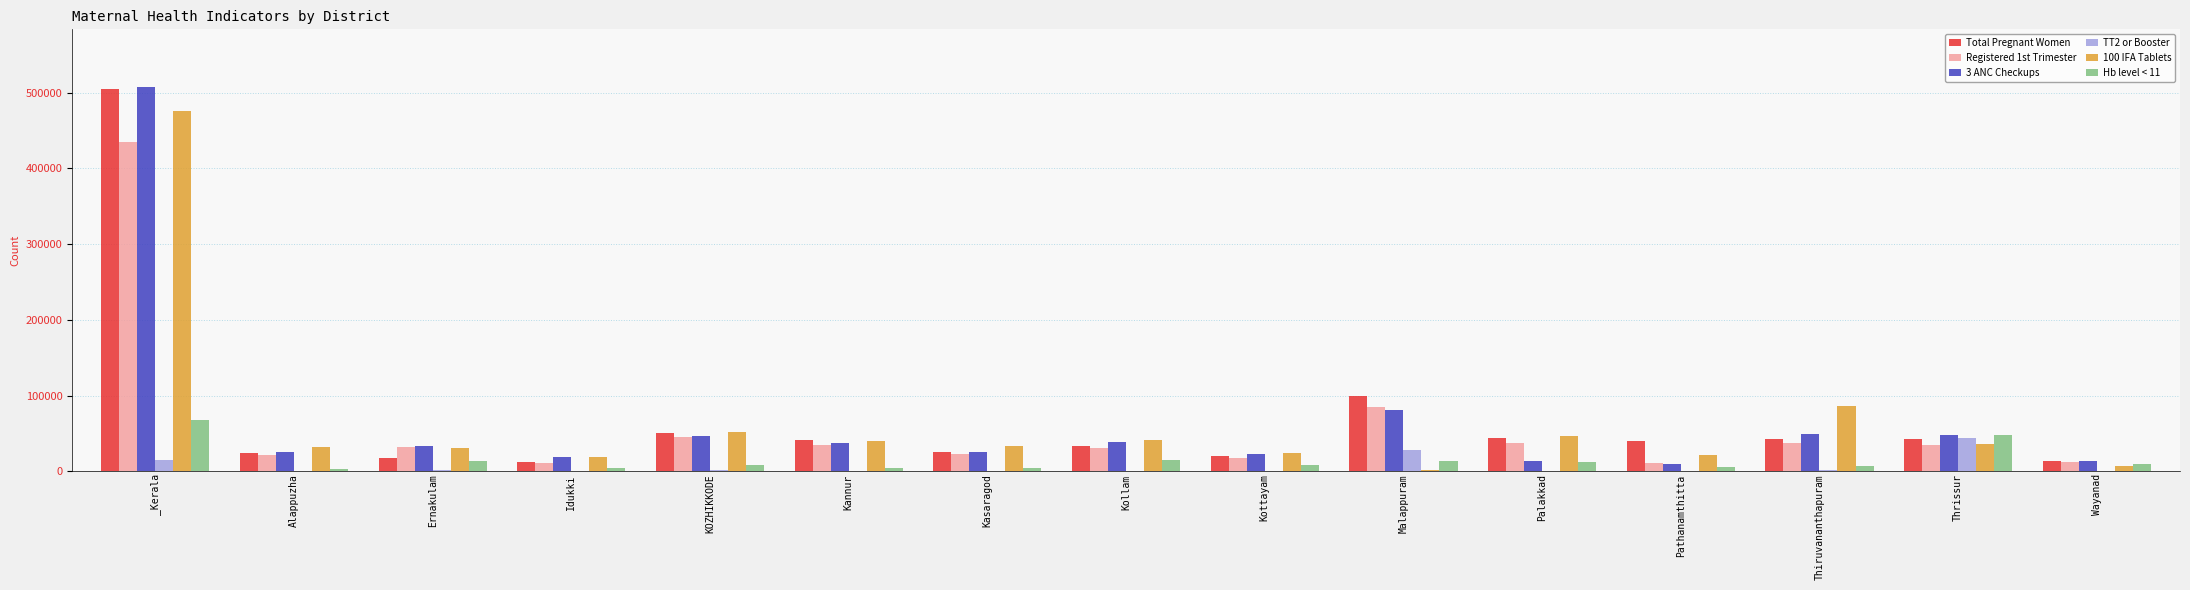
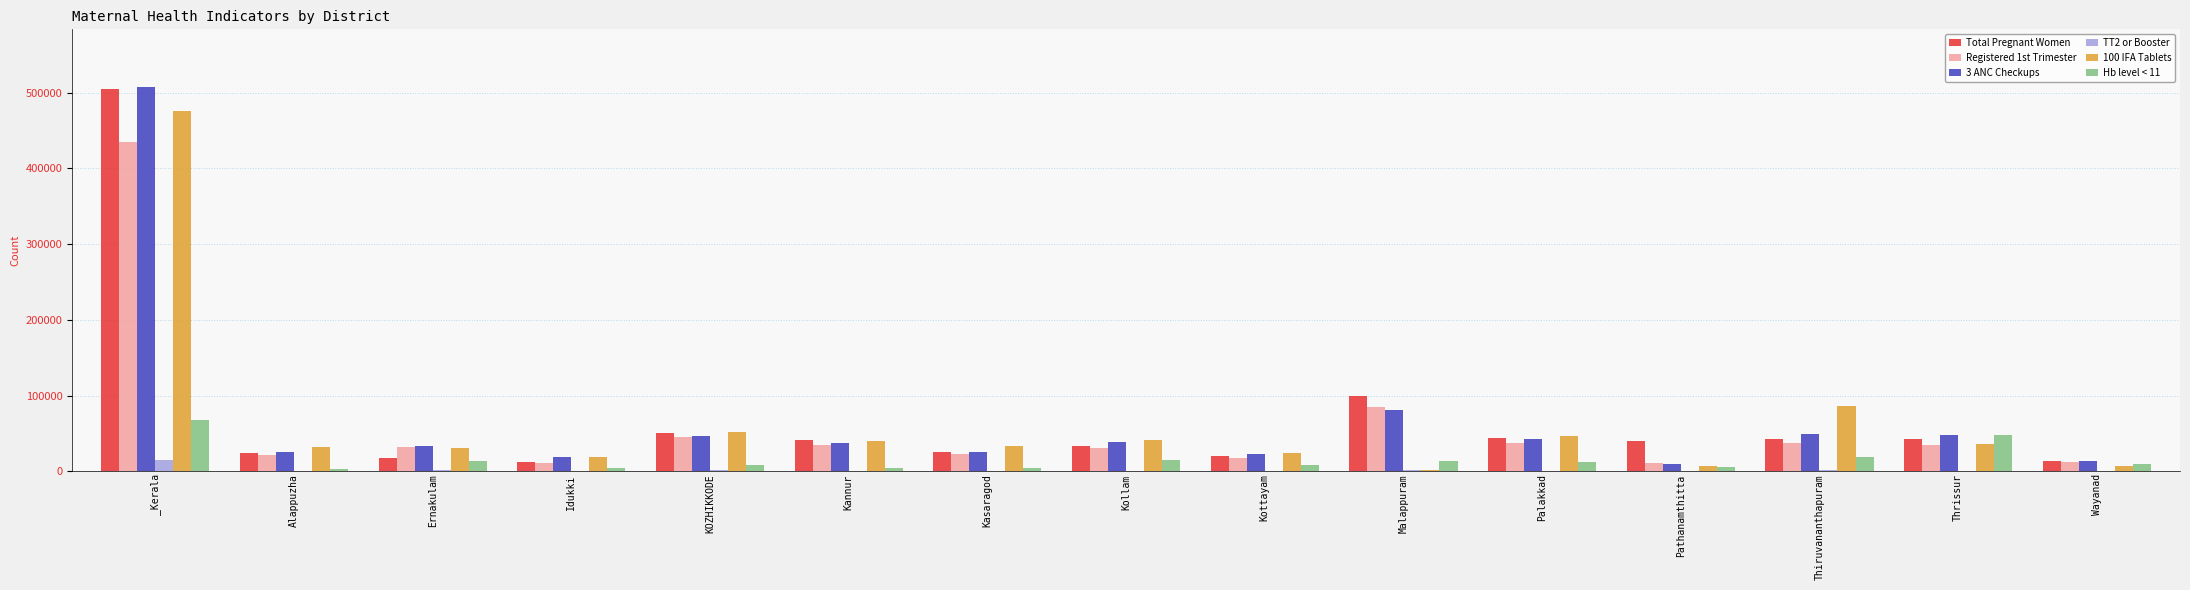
TT2 or Booster, Malappuram: 30000 -> 0
3 ANC Checkups, Palakkad: 10000 -> 40000
100 IFA Tablets, Pathanamthitta: 20000 -> 10000
Hb level < 11, Thiruvananthapuram: 10000 -> 20000
TT2 or Booster, Thrissur: 40000 -> 0
